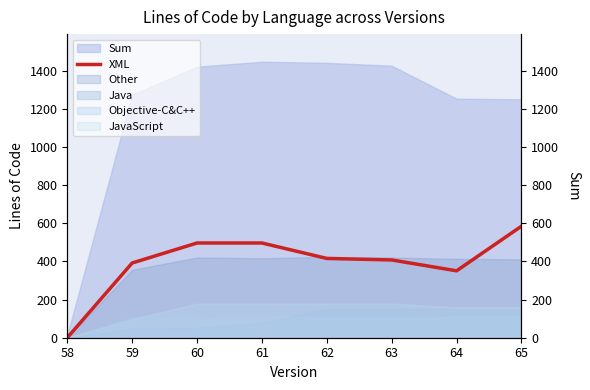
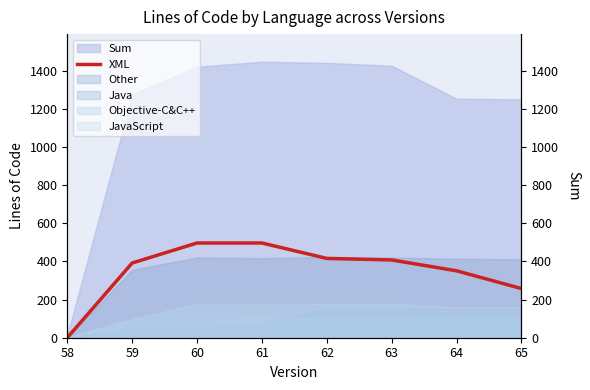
XML, 65: 590 -> 260
